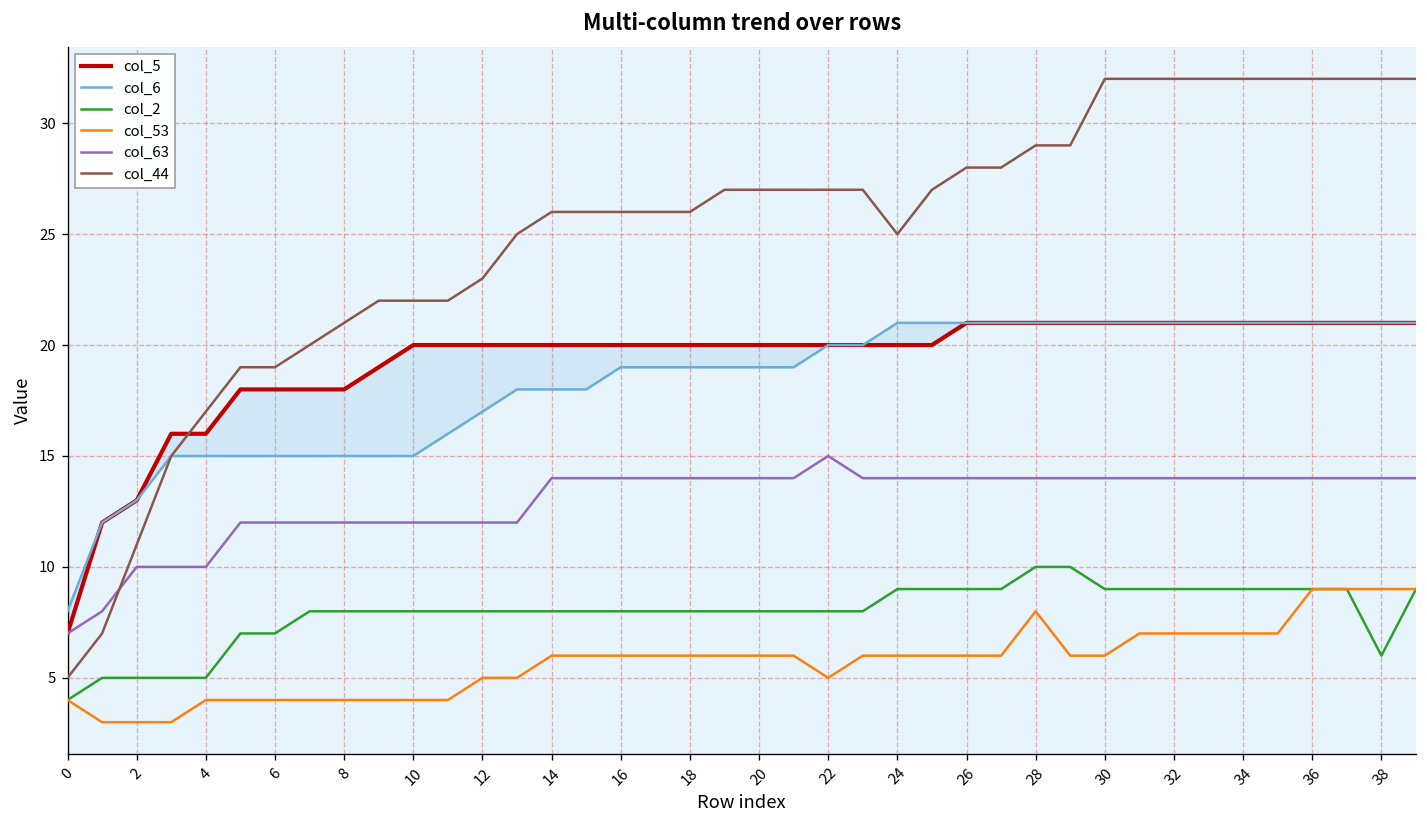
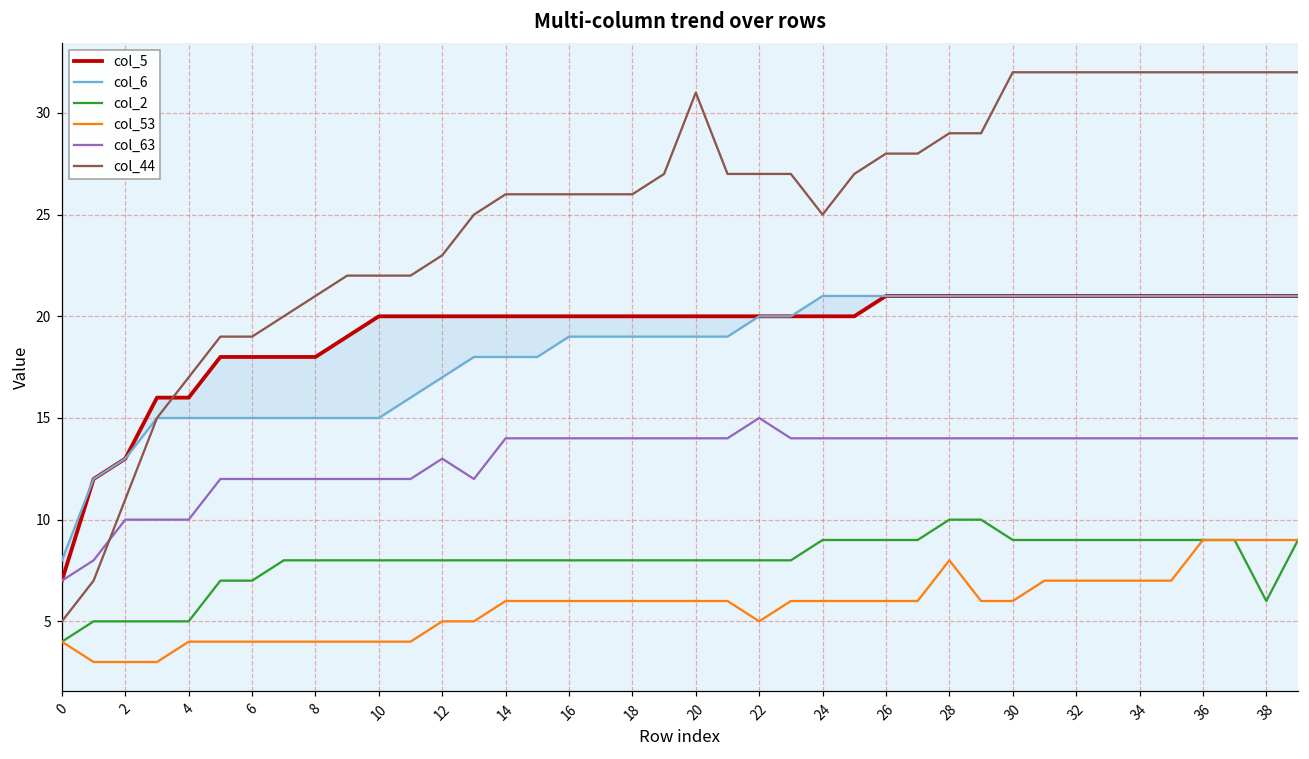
col_63, 12: 12 -> 13
col_44, 20: 27 -> 31
